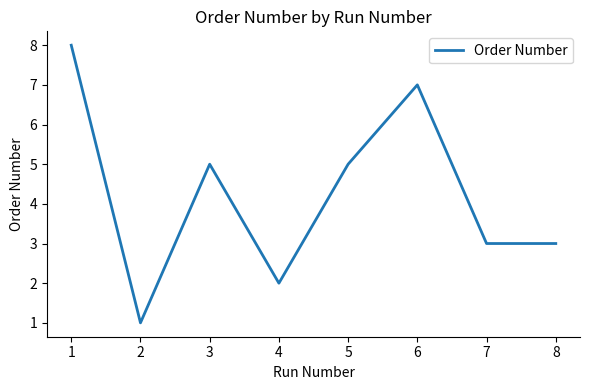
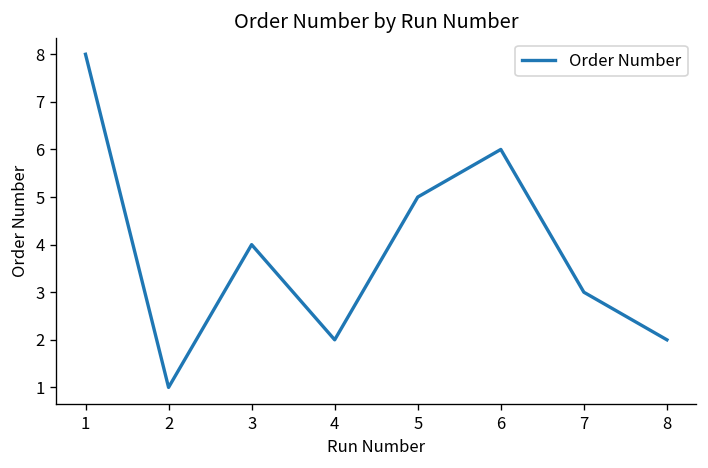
3: 5 -> 4
6: 7 -> 6
8: 3 -> 2
